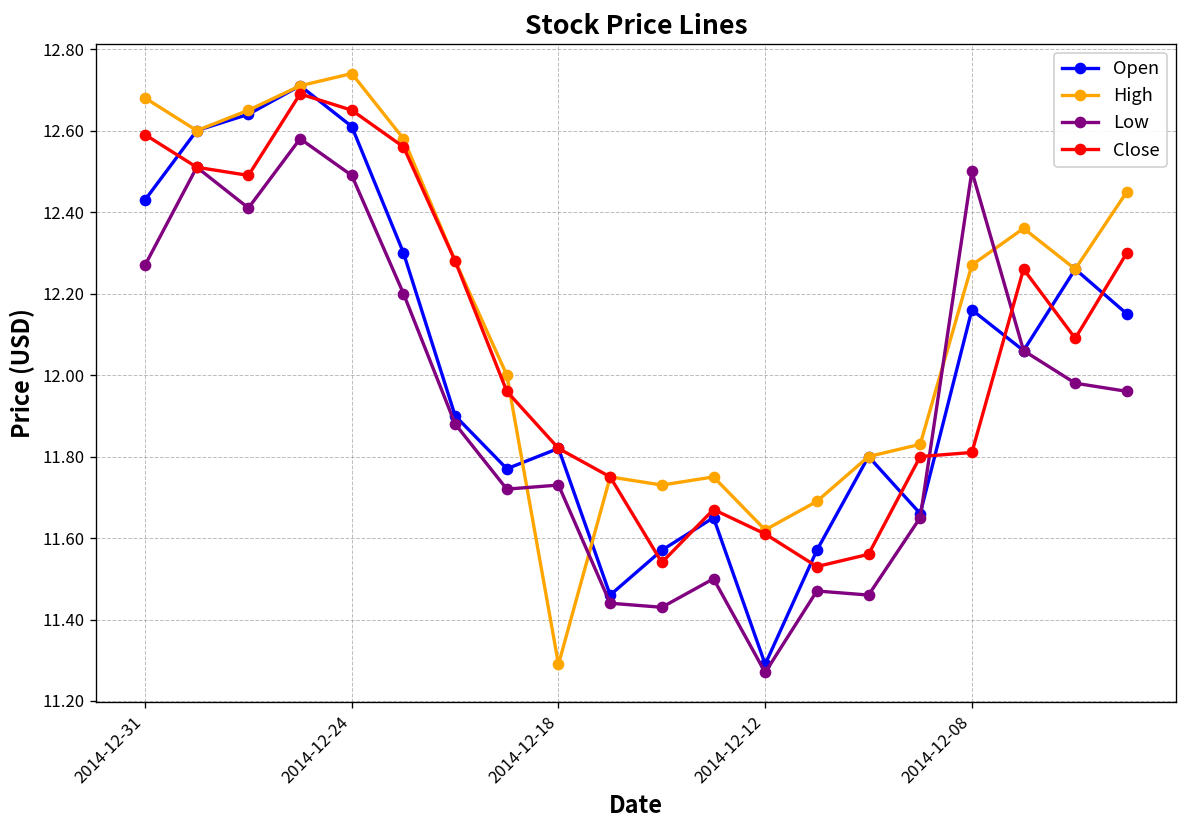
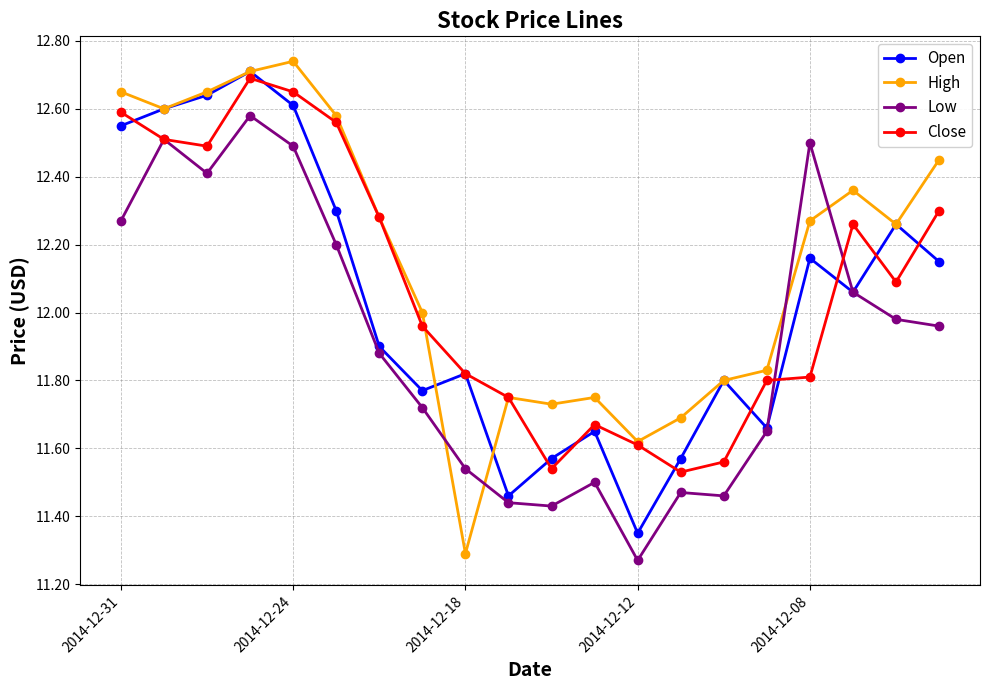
Open, 2014-12-31: 12.43 -> 12.55
High, 2014-12-31: 12.68 -> 12.65
Low, 2014-12-18: 11.73 -> 11.54
Open, 2014-12-12: 11.29 -> 11.35
